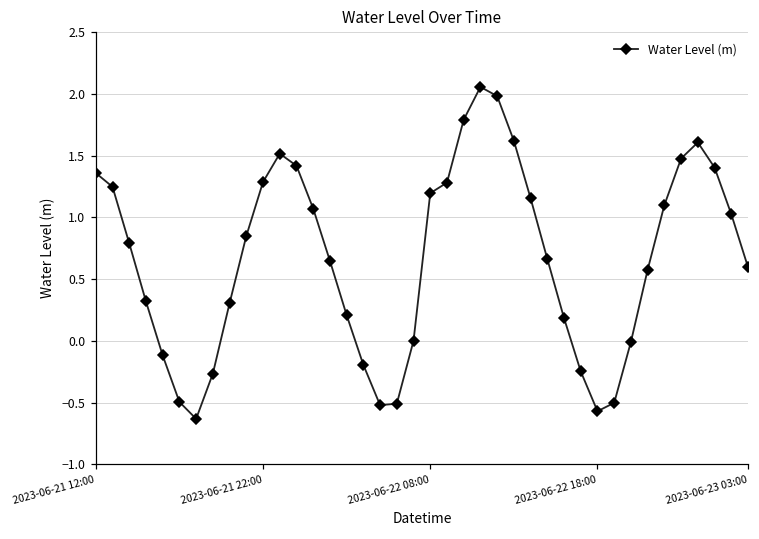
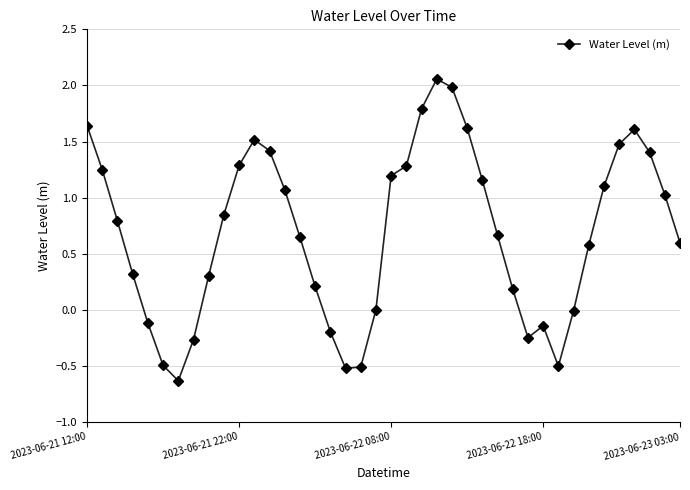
2023-06-21 12:00: 1.36 -> 1.64
2023-06-22 18:00: -0.57 -> -0.14
